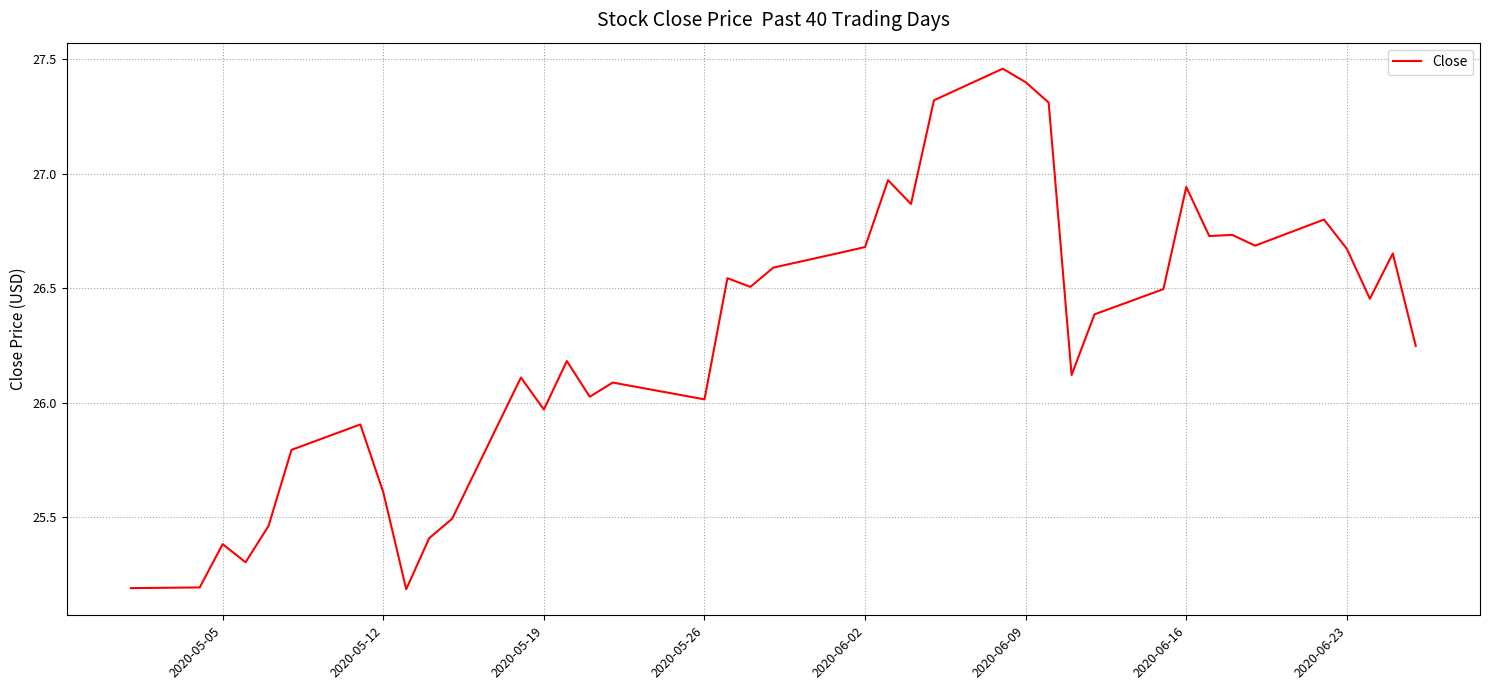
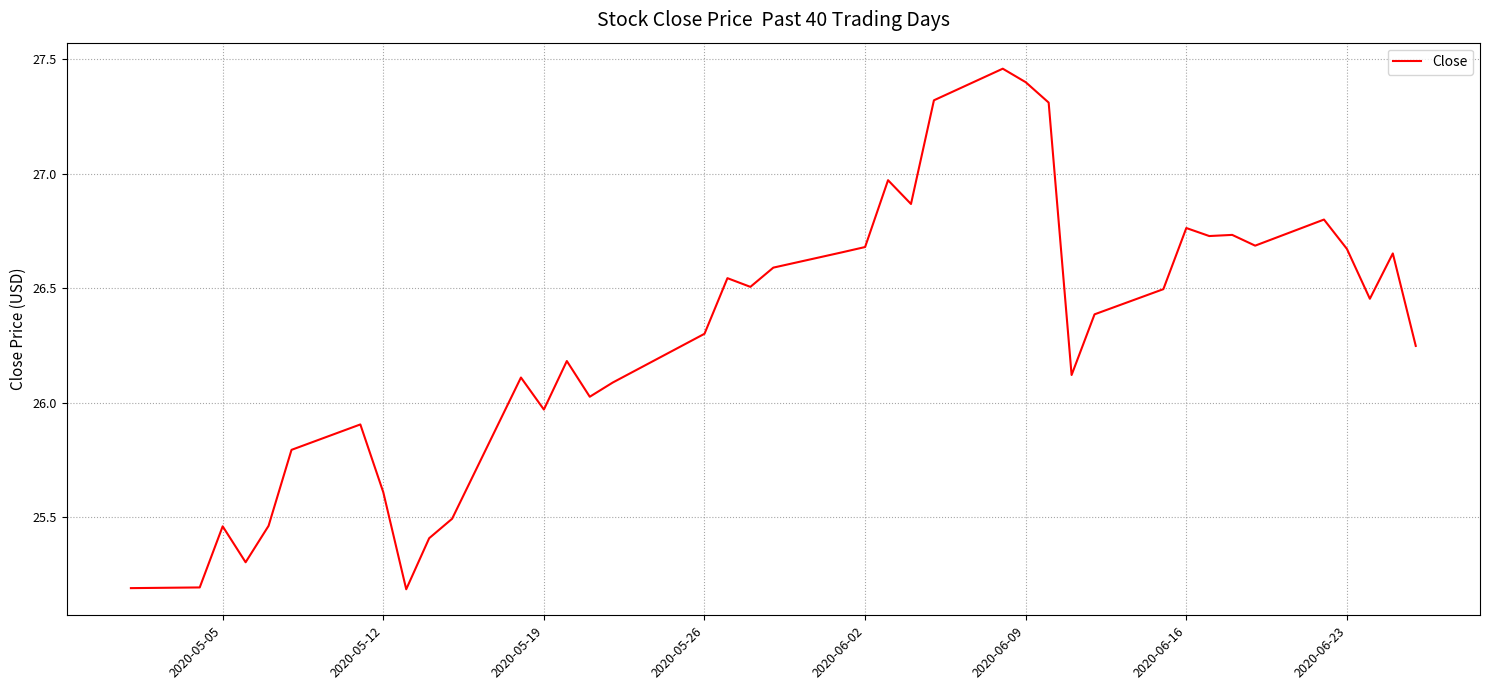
2020-05-05: 25.38 -> 25.46
2020-05-26: 26.01 -> 26.30
2020-06-16: 26.94 -> 26.76
